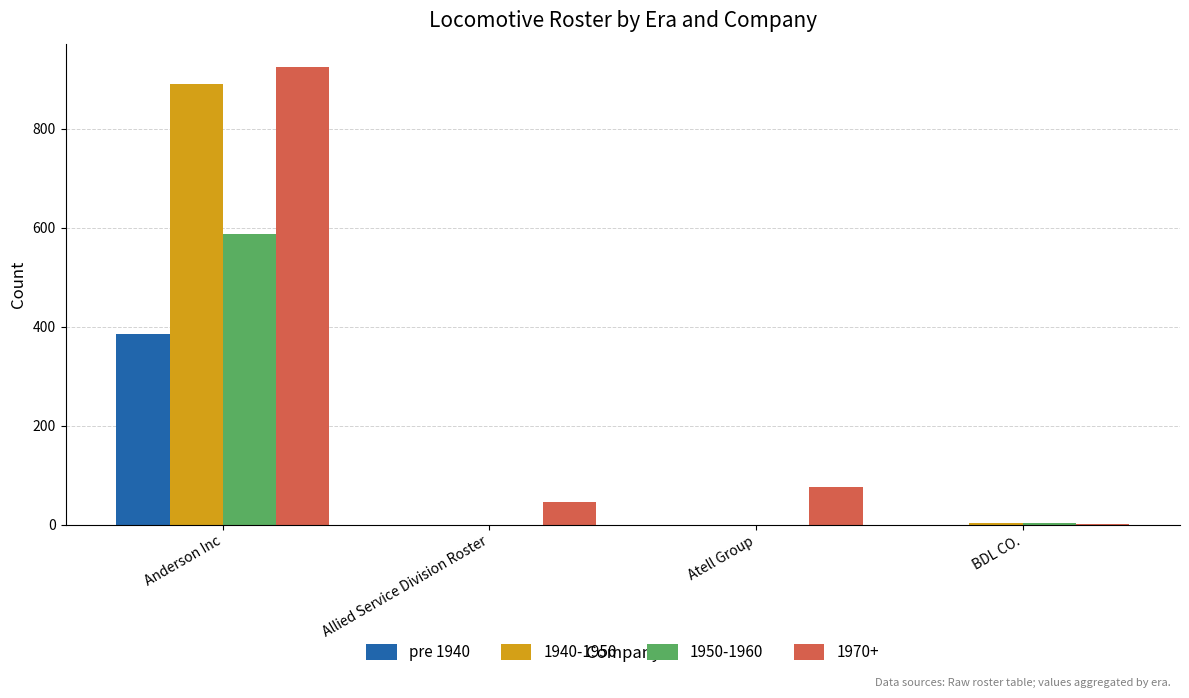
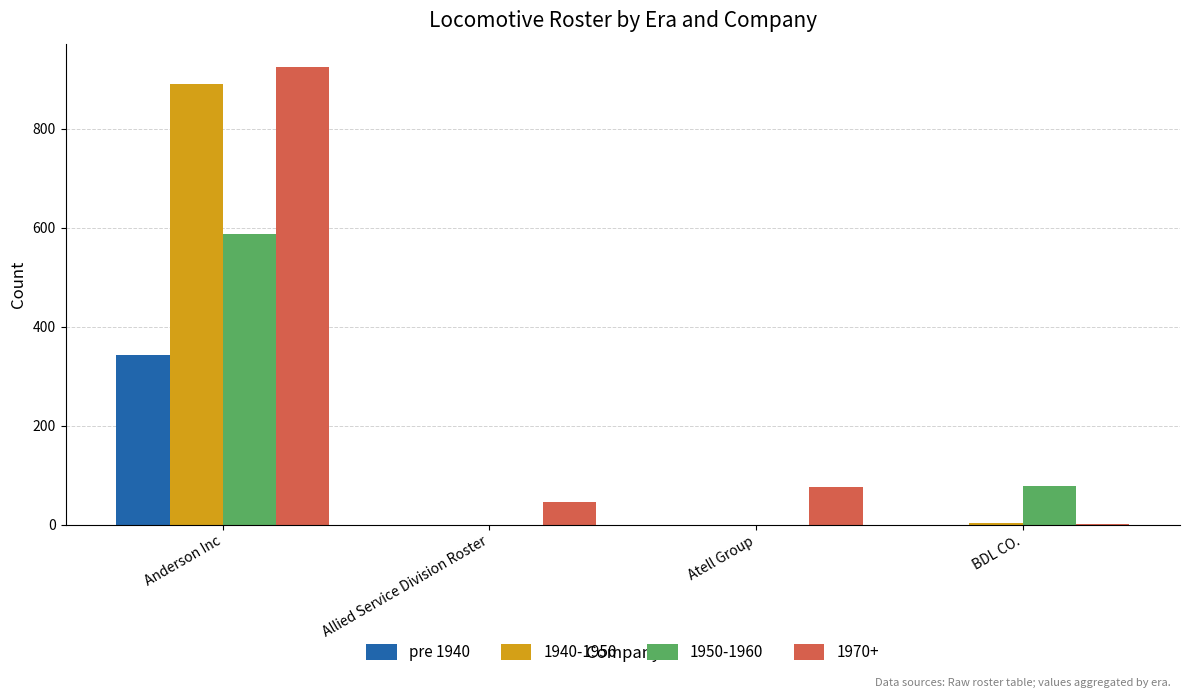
pre 1940, Anderson Inc: 390 -> 340
1950-1960, BDL CO.: 0 -> 80
